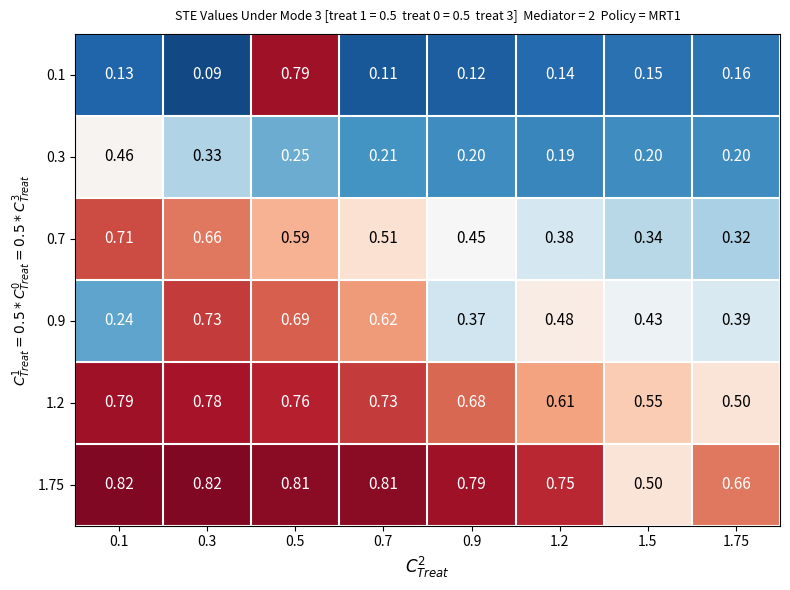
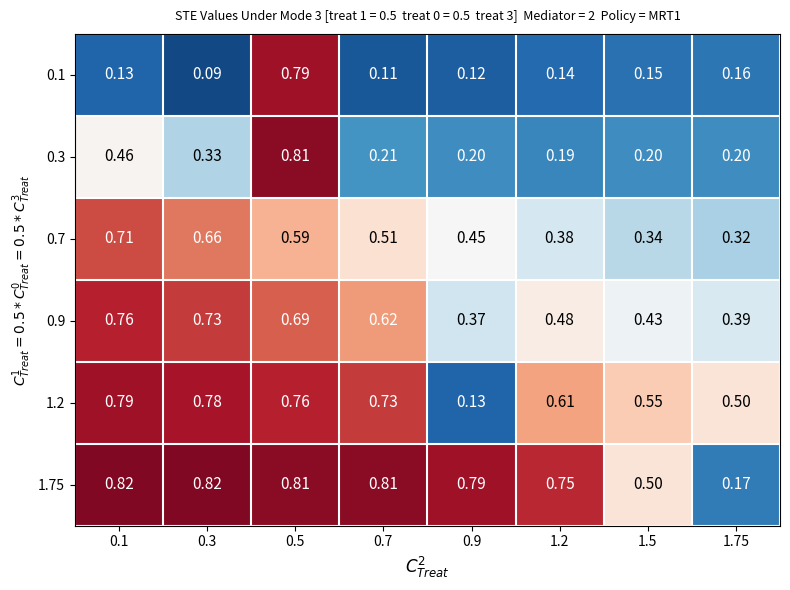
0.3, 0.5: 0.25 -> 0.81
0.9, 0.1: 0.24 -> 0.76
1.2, 0.9: 0.68 -> 0.13
1.75, 1.75: 0.66 -> 0.17
